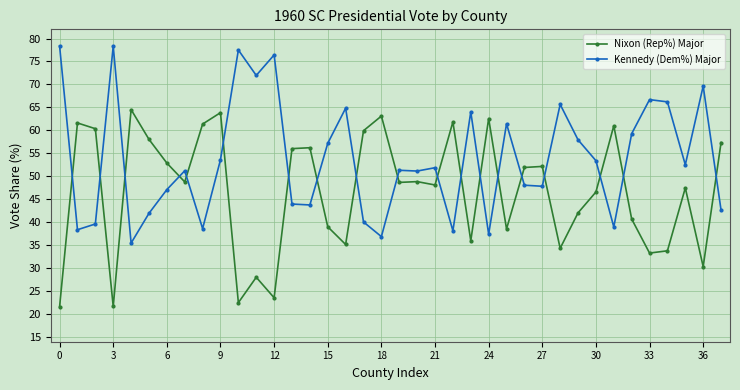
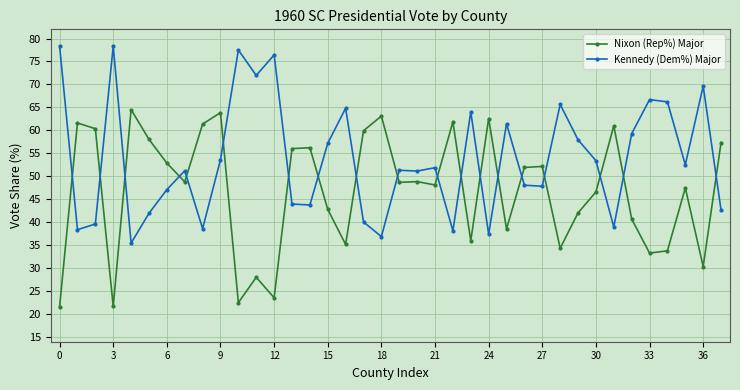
Nixon (Rep%) Major, 15: 39 -> 43
